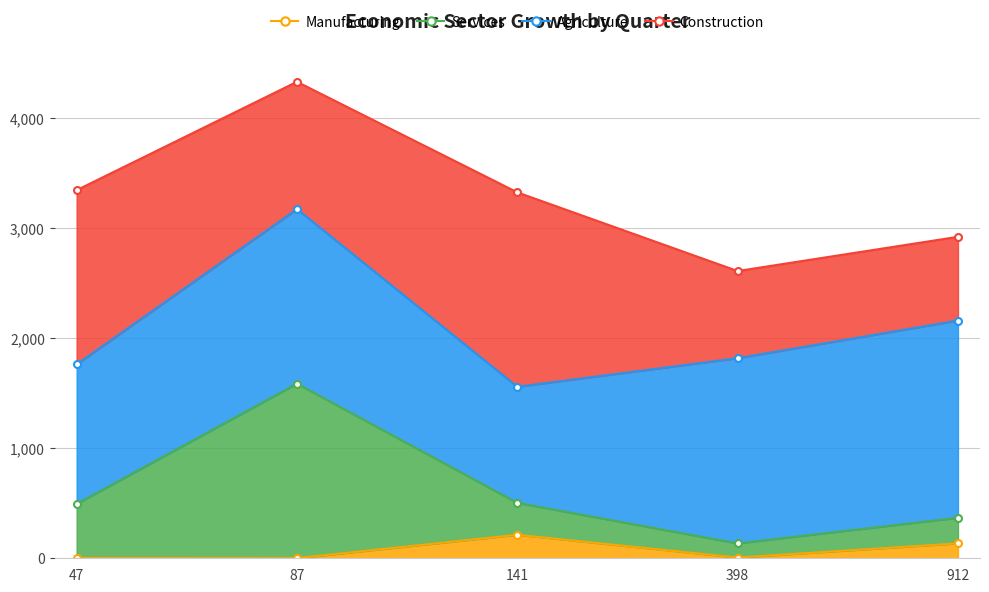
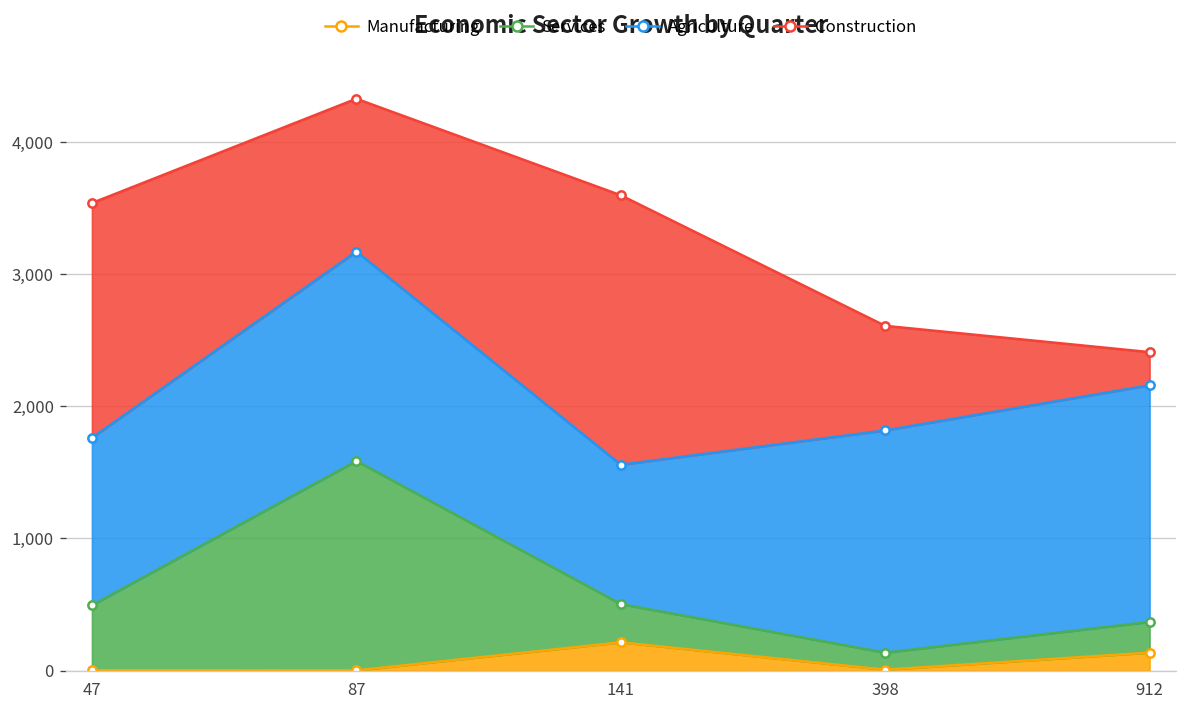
Construction, 47: 1,580 -> 1,780
Construction, 141: 1,770 -> 2,040
Construction, 912: 760 -> 250
